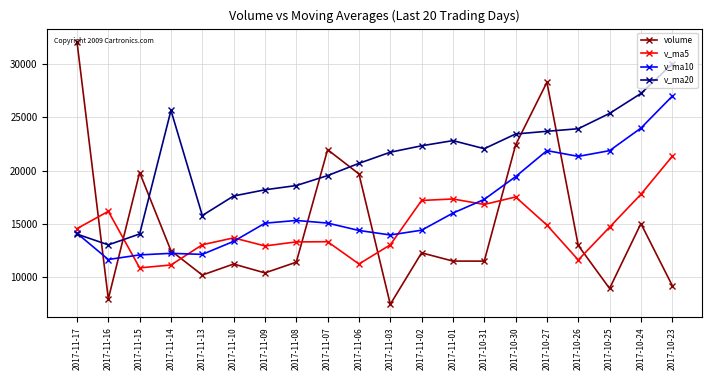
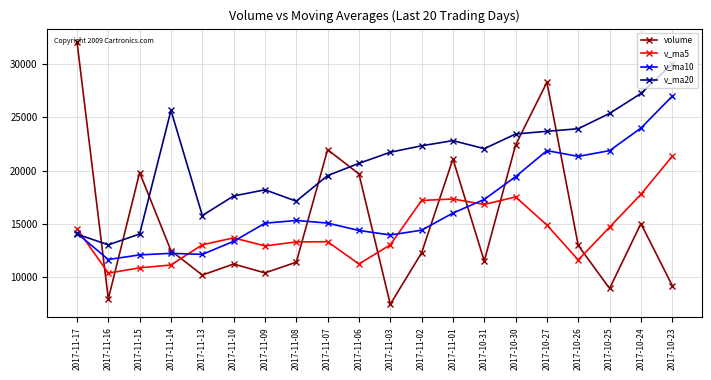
v_ma5, 2017-11-16: 16200 -> 10300
v_ma20, 2017-11-08: 18600 -> 17100
volume, 2017-11-01: 11500 -> 21100
